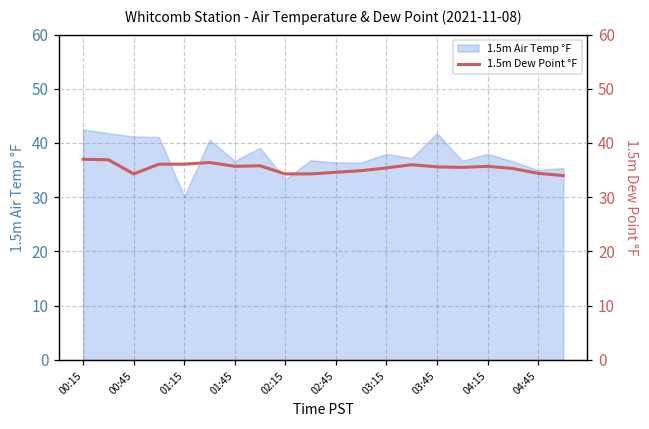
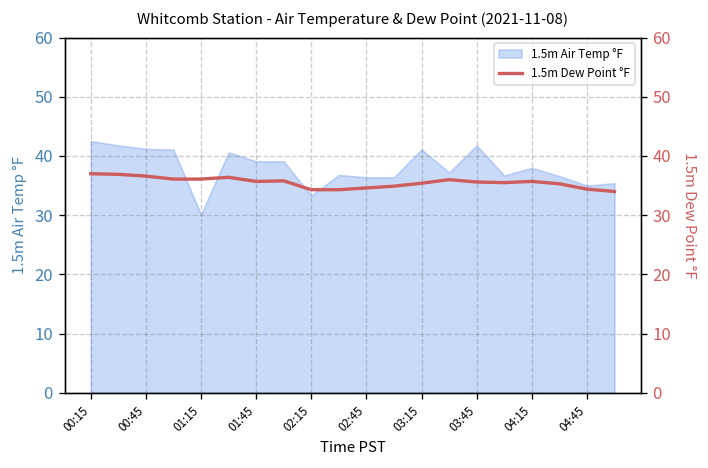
1.5m Air Temp °F, 01:45: 37 -> 39
1.5m Air Temp °F, 03:15: 38 -> 41
1.5m Dew Point °F, 00:45: 34 -> 37
